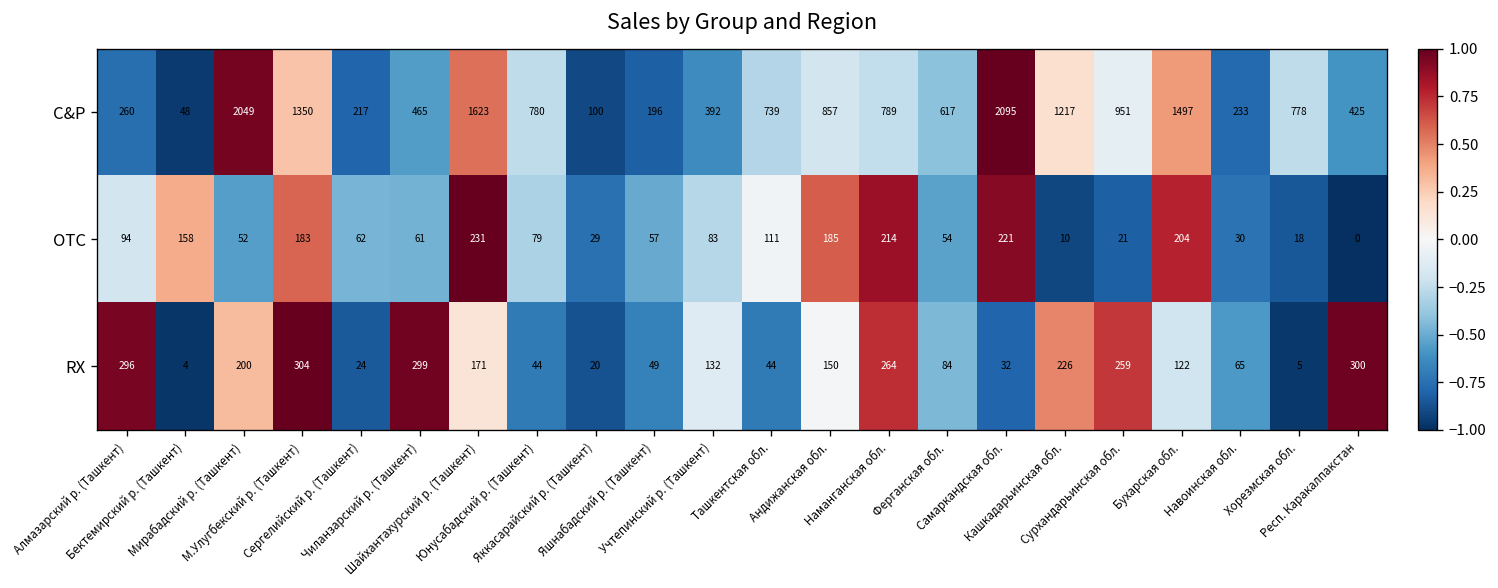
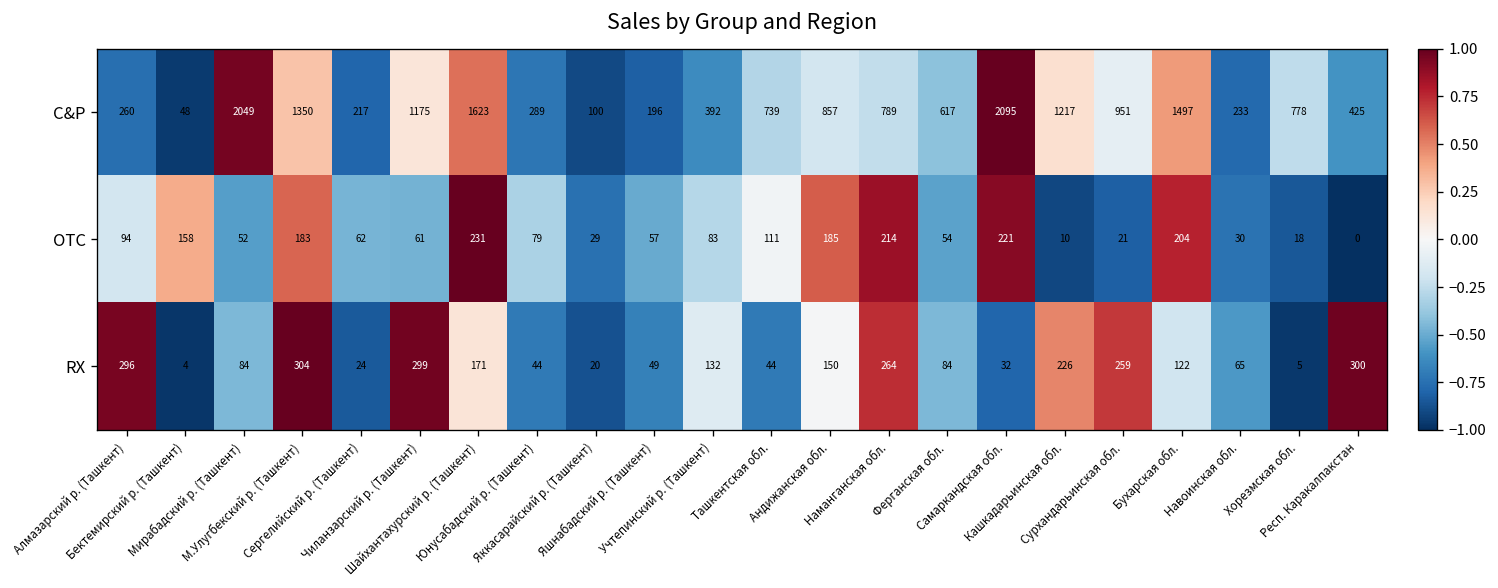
C&P, Чиланзарский р. (Ташкент): 465 -> 1175
C&P, Юнусабадский р. (Ташкент): 780 -> 289
RX, Мирабадский р. (Ташкент): 200 -> 84
